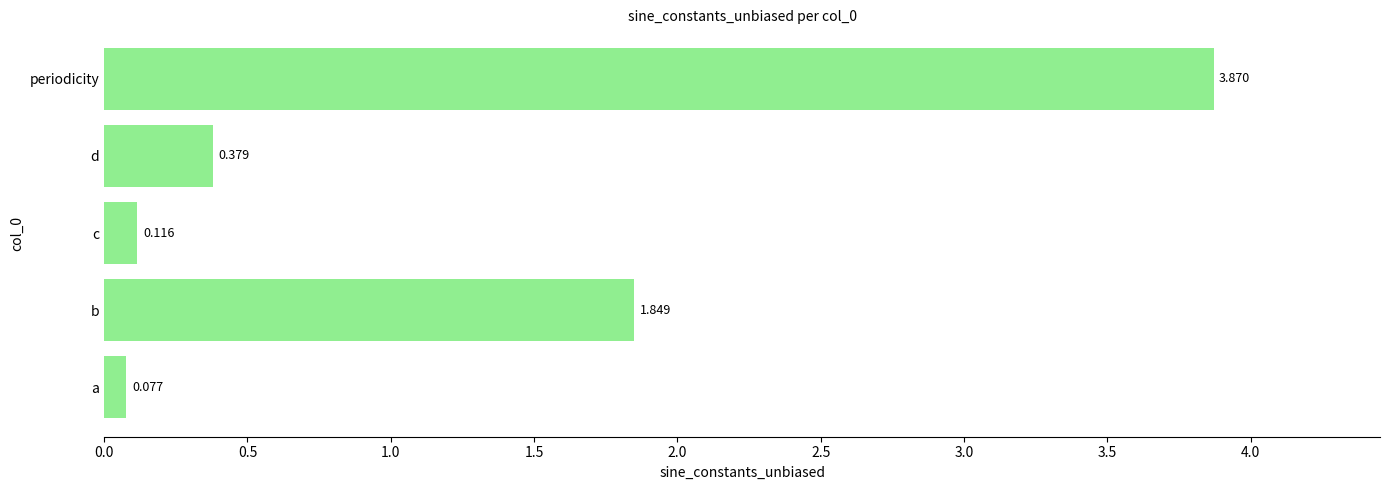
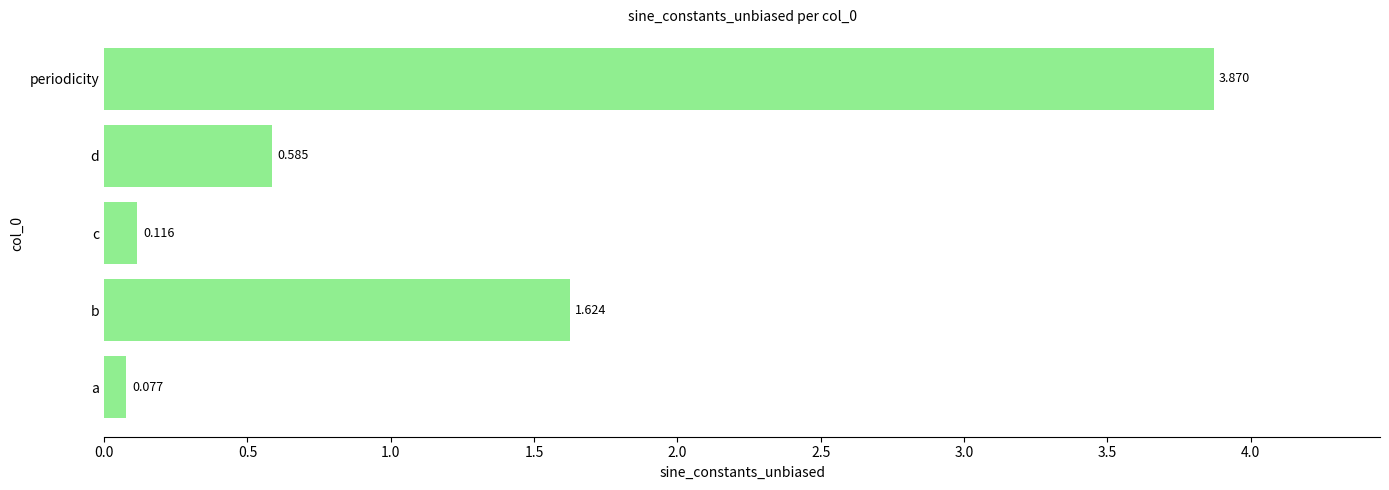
d: 0.379 -> 0.585
b: 1.849 -> 1.624
